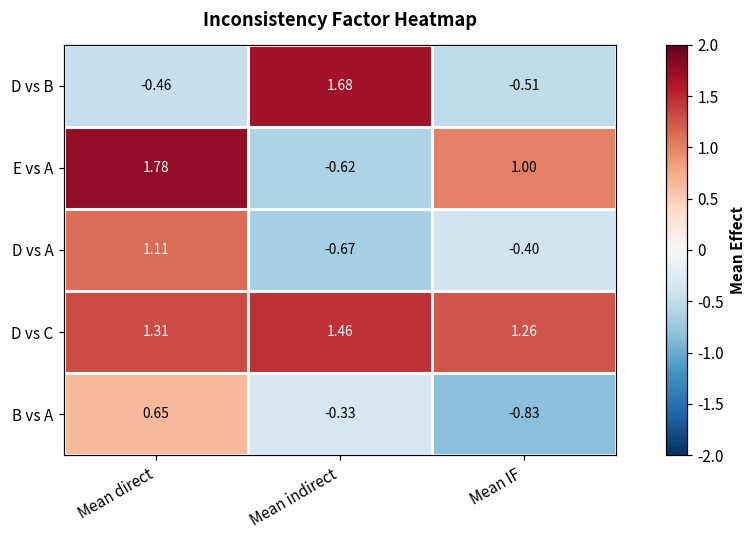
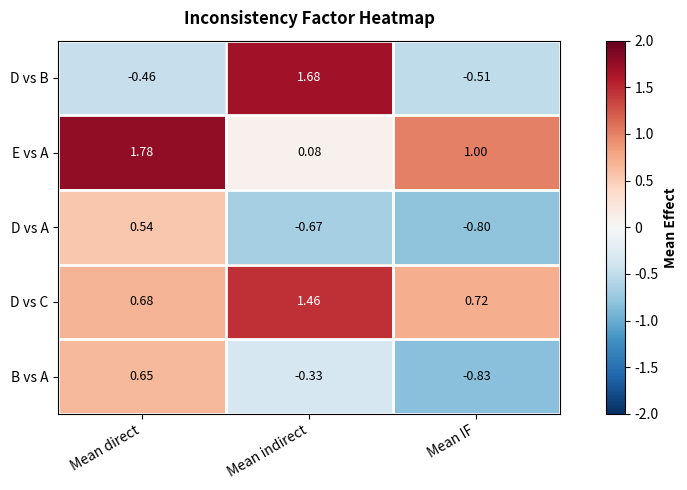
E vs A, Mean indirect: -0.62 -> 0.08
D vs A, Mean direct: 1.11 -> 0.54
D vs A, Mean IF: -0.40 -> -0.80
D vs C, Mean direct: 1.31 -> 0.68
D vs C, Mean IF: 1.26 -> 0.72
